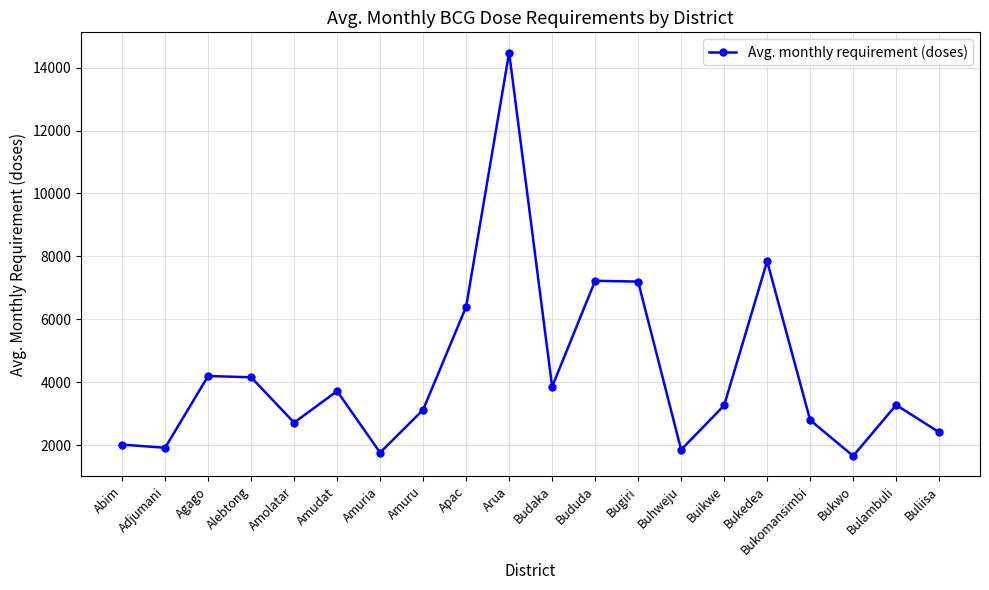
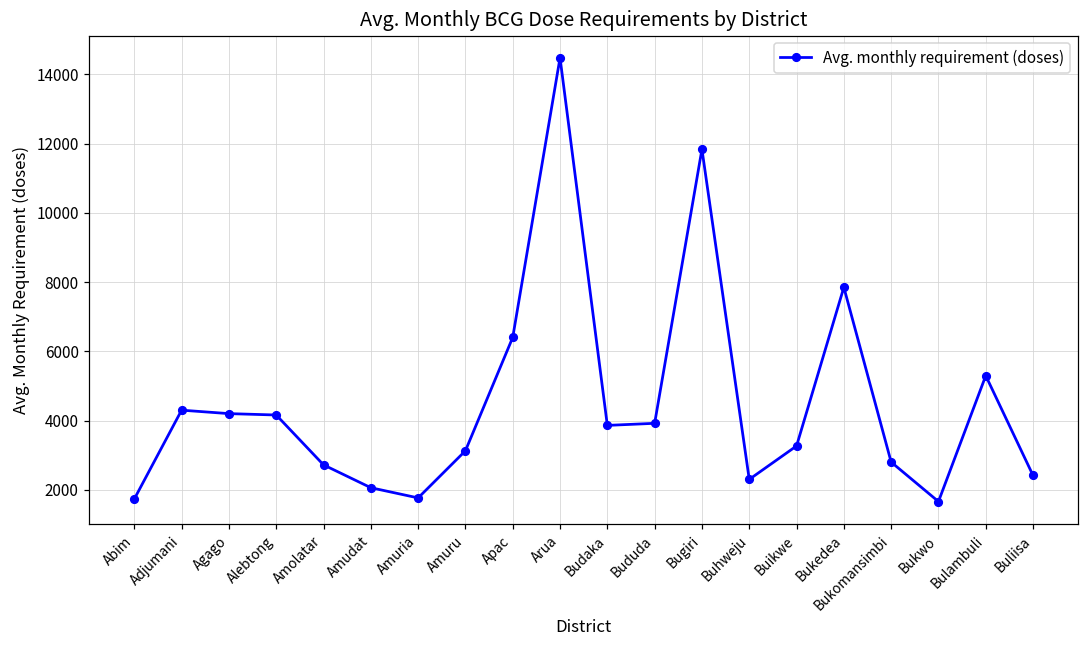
Abim: 2000 -> 1700
Adjumani: 1900 -> 4300
Amudat: 3700 -> 2100
Bududa: 7200 -> 3900
Bugiri: 7200 -> 11800
Buhweju: 1900 -> 2300
Bulambuli: 3300 -> 5300
